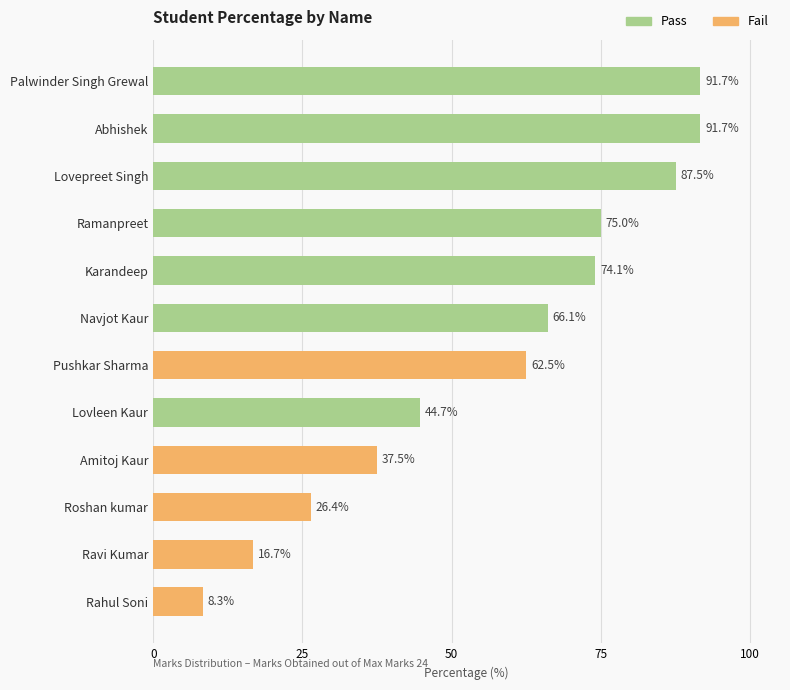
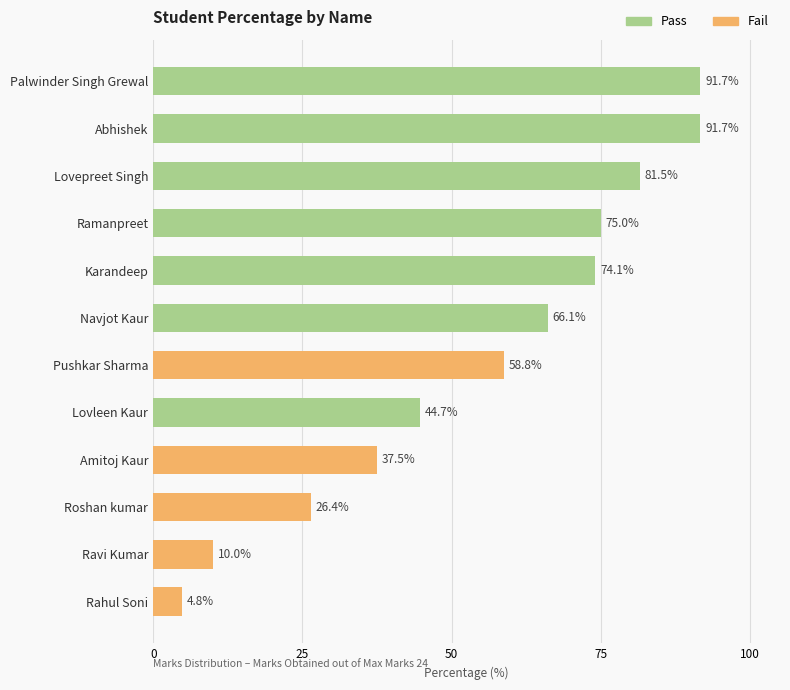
Lovepreet Singh: 87.5% -> 81.5%
Pushkar Sharma: 62.5% -> 58.8%
Ravi Kumar: 16.7% -> 10.0%
Rahul Soni: 8.3% -> 4.8%
